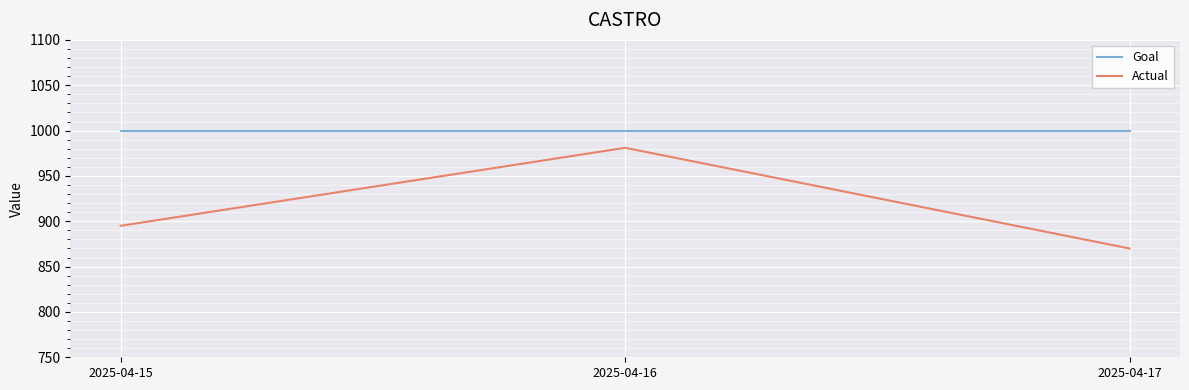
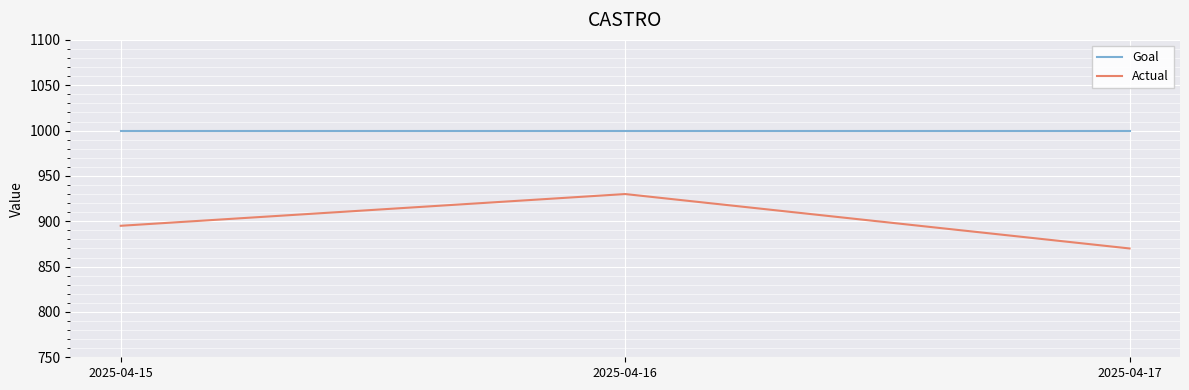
Actual, 2025-04-16: 980 -> 930
